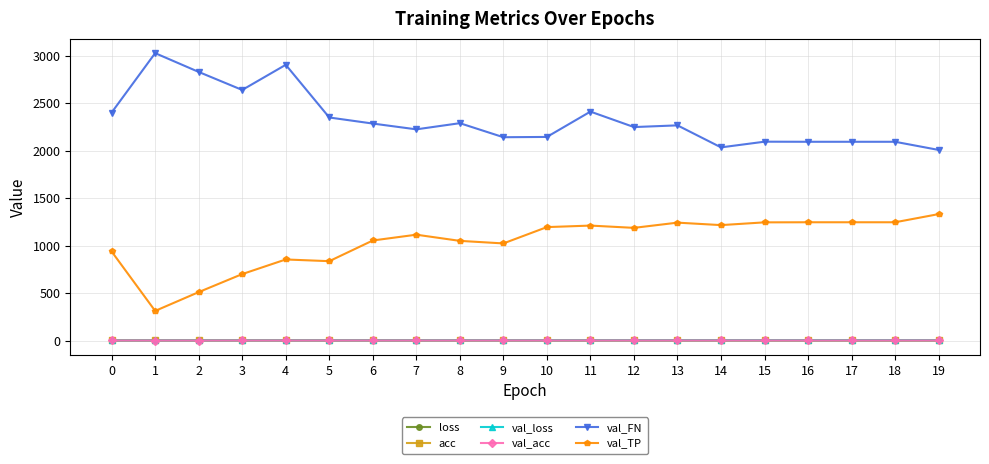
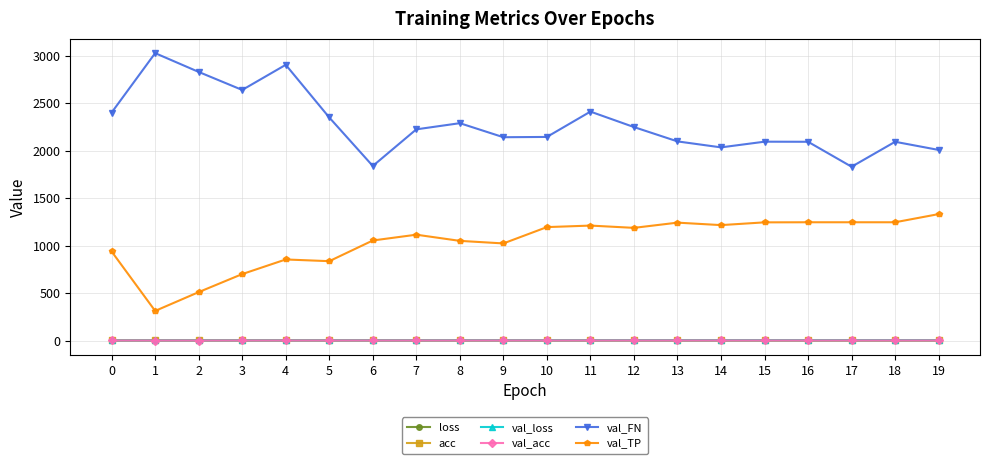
val_FN, 6: 2300 -> 1800
val_FN, 13: 2300 -> 2100
val_FN, 17: 2100 -> 1800
